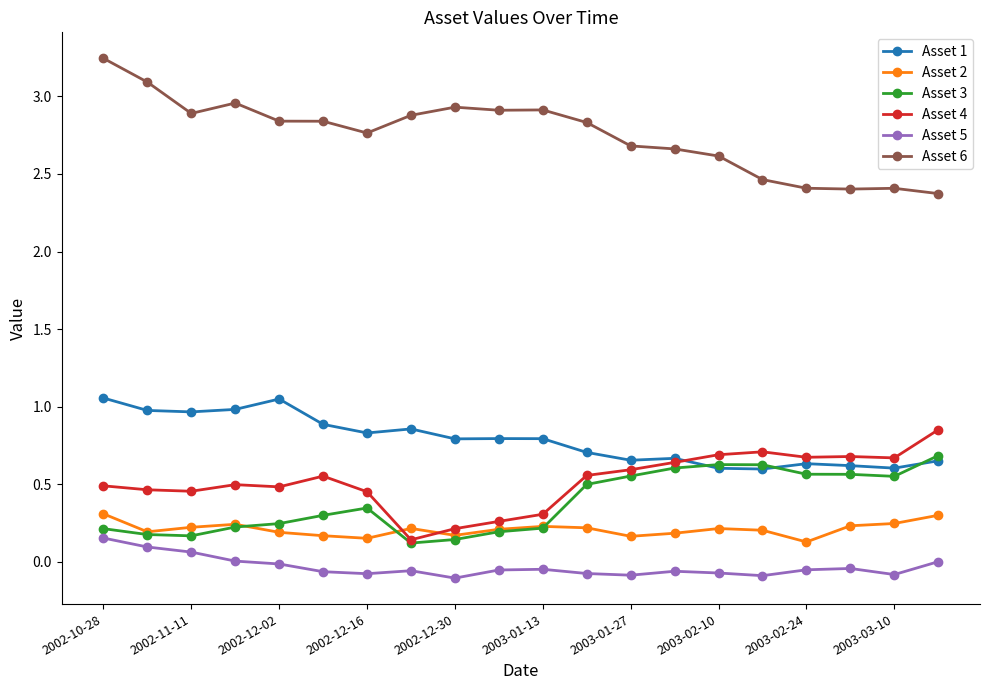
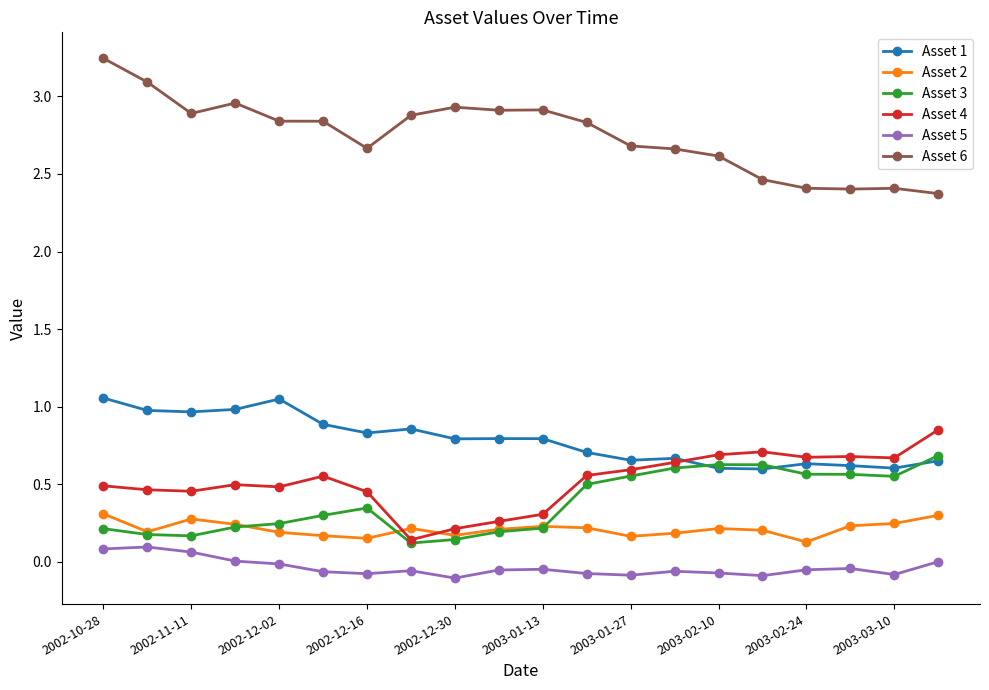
Asset 5, 2002-10-28: 0.15 -> 0.08
Asset 2, 2002-11-11: 0.22 -> 0.28
Asset 6, 2002-12-16: 2.76 -> 2.67
